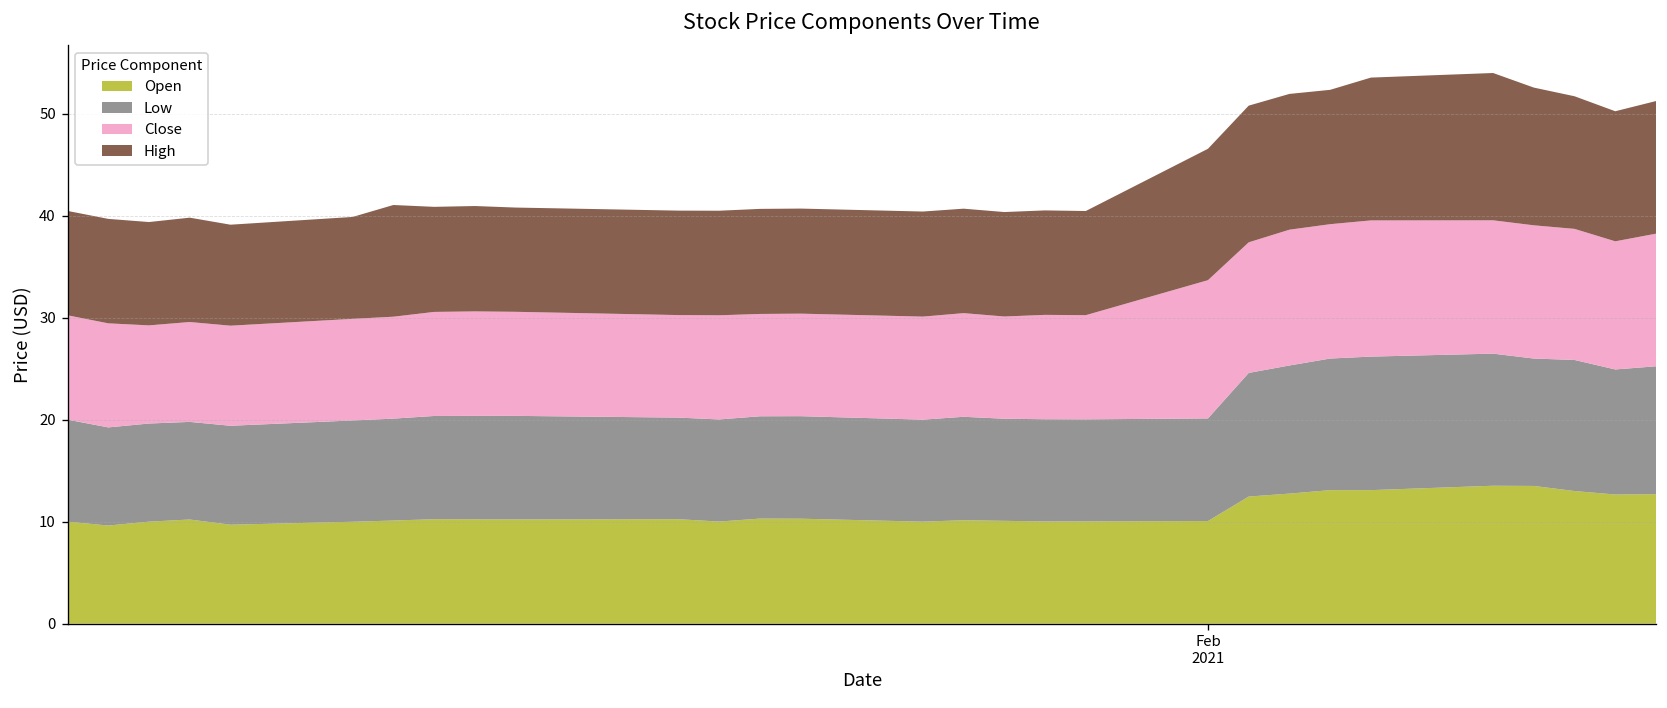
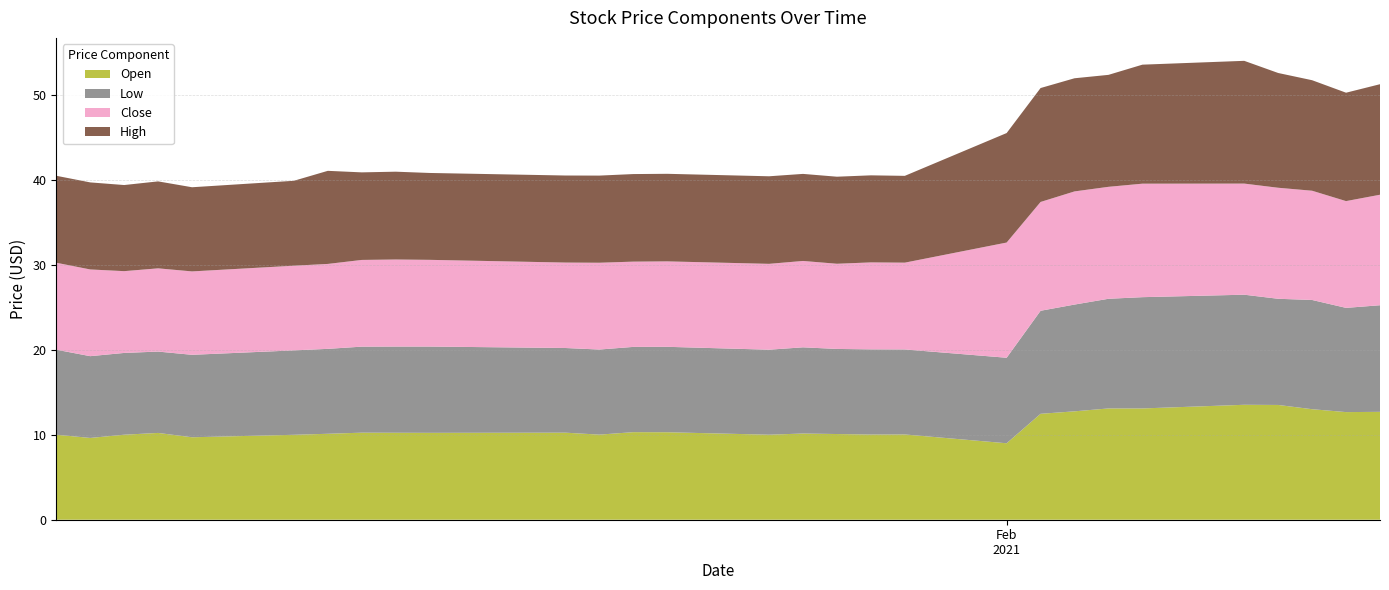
Open, Feb 2021: 10 -> 9
